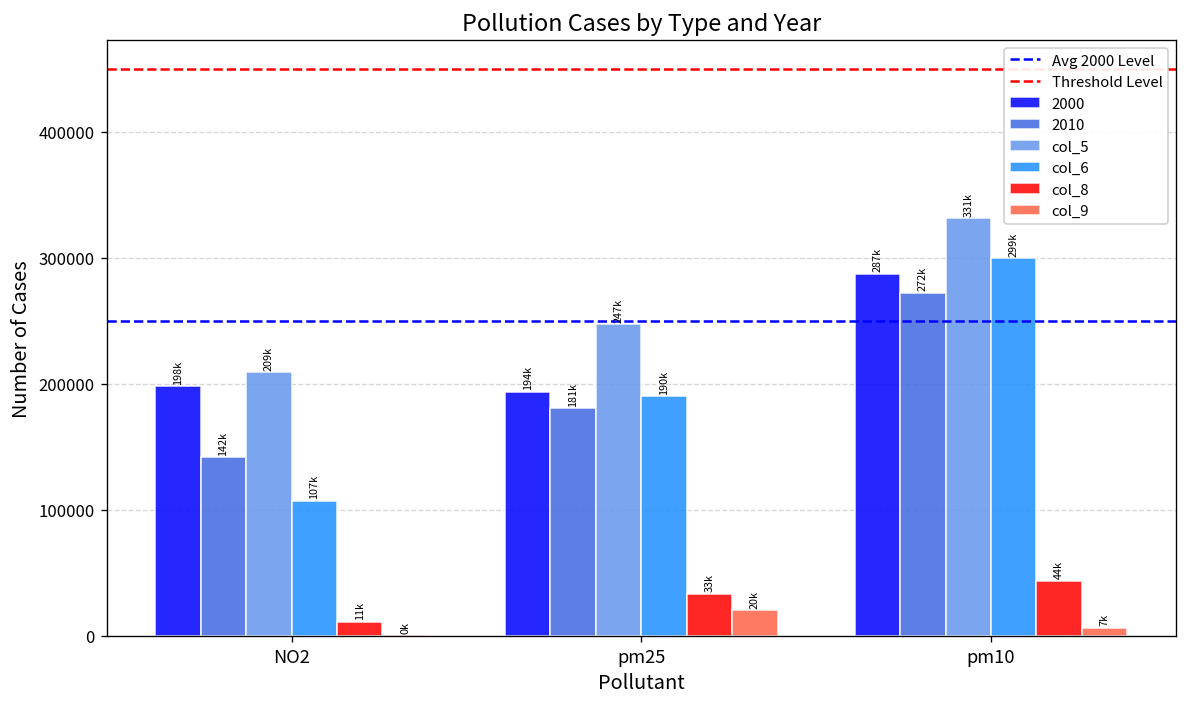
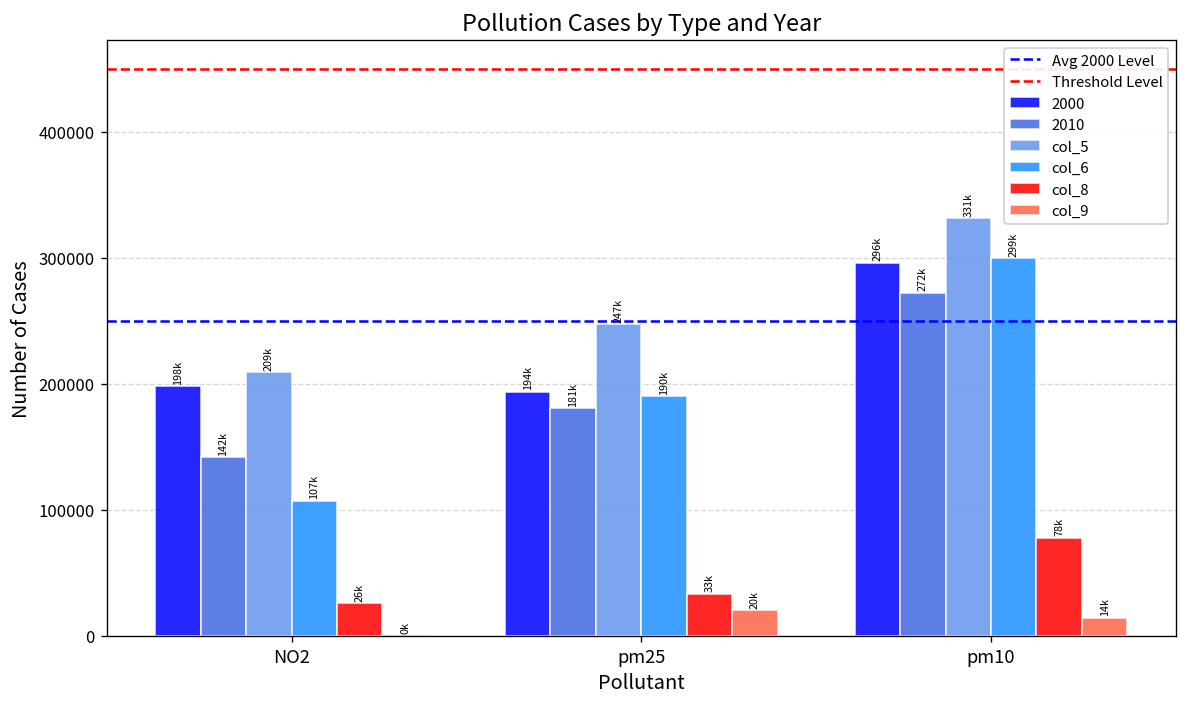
col_8, NO2: 11k -> 26k
2000, pm10: 287k -> 296k
col_8, pm10: 44k -> 78k
col_9, pm10: 7k -> 14k
